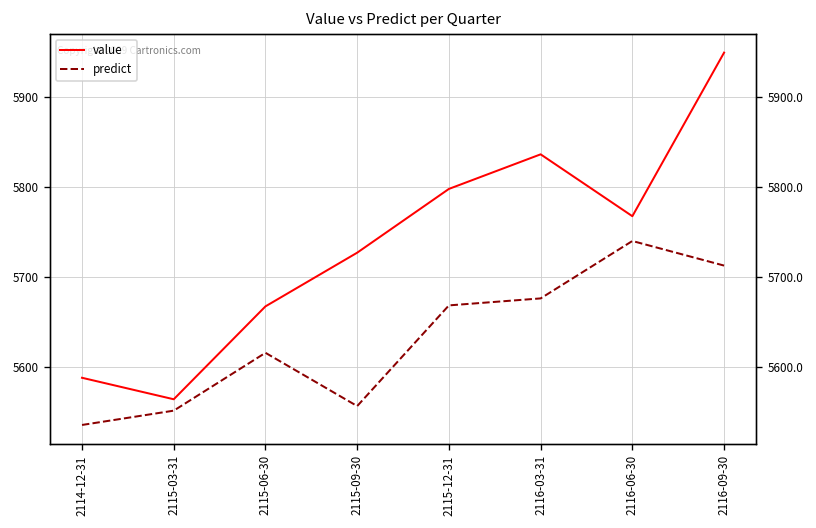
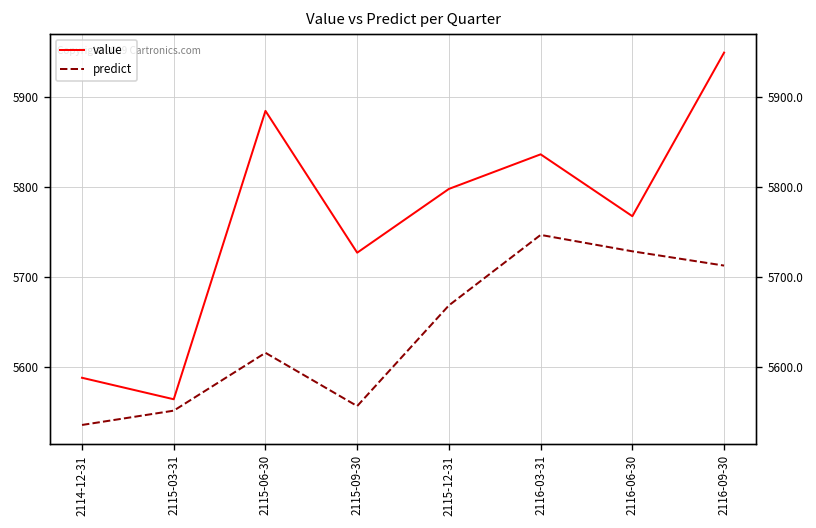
value, 2115-06-30: 5670 -> 5890
predict, 2116-03-31: 5680 -> 5750
predict, 2116-06-30: 5740 -> 5730
